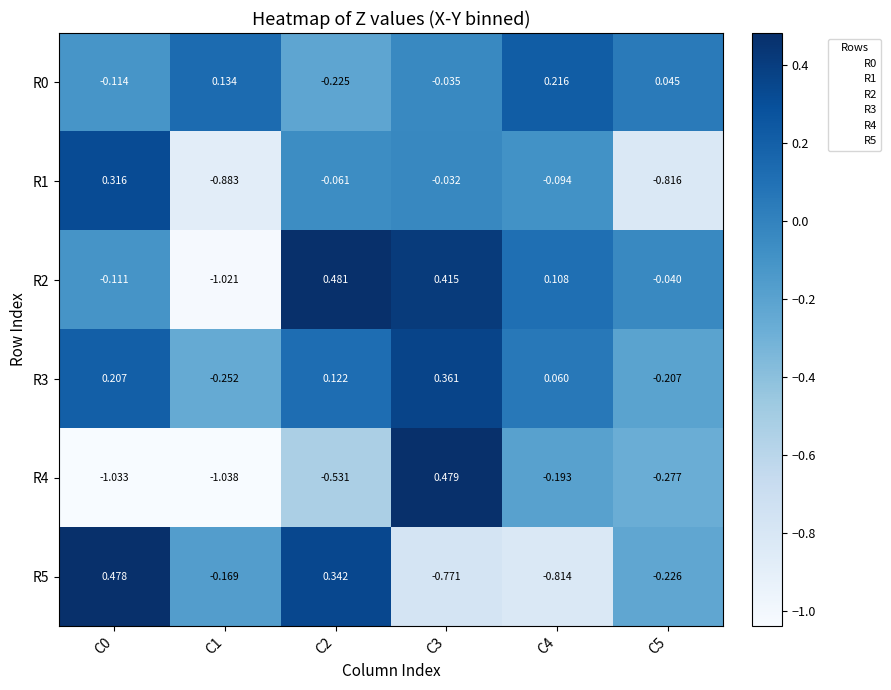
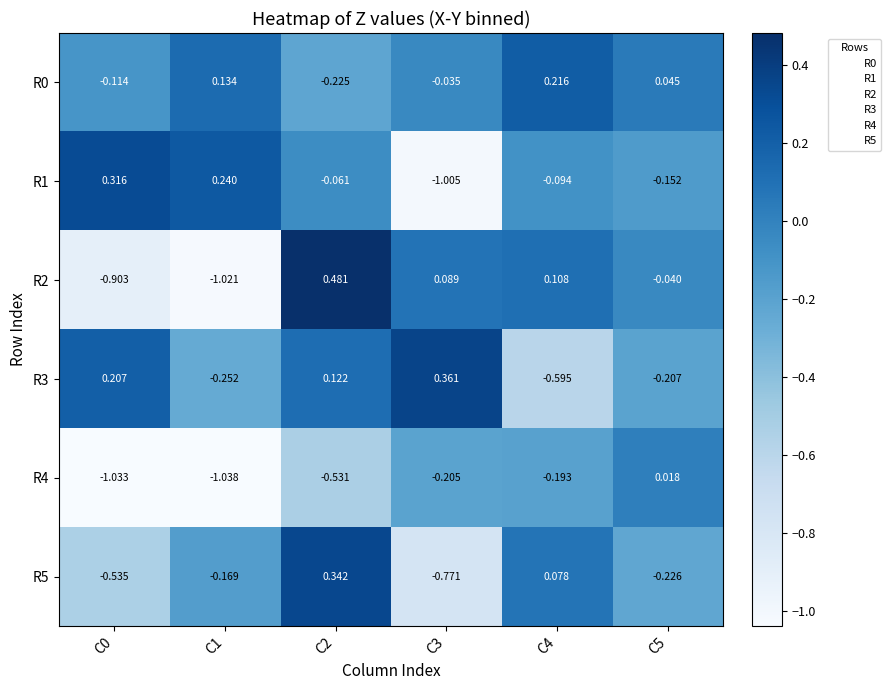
R1, C1: -0.883 -> 0.240
R1, C3: -0.032 -> -1.005
R1, C5: -0.816 -> -0.152
R2, C0: -0.111 -> -0.903
R2, C3: 0.415 -> 0.089
R3, C4: 0.060 -> -0.595
R4, C3: 0.479 -> -0.205
R4, C5: -0.277 -> 0.018
R5, C0: 0.478 -> -0.535
R5, C4: -0.814 -> 0.078
